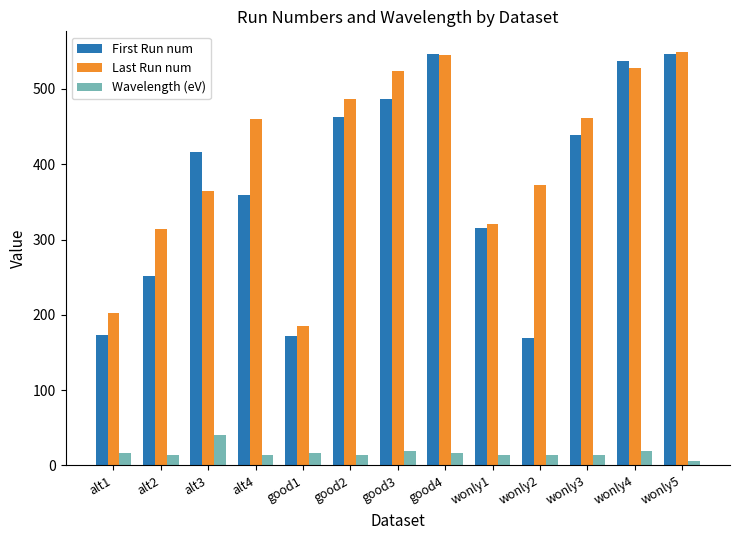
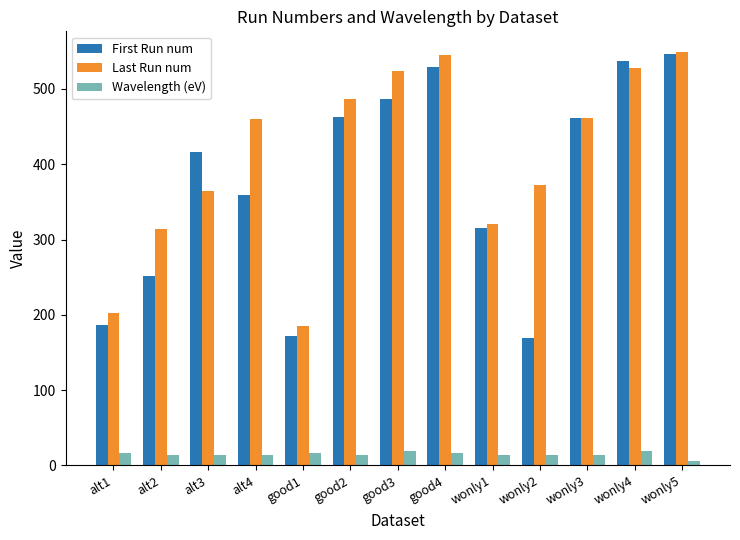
First Run num, alt1: 170 -> 190
Wavelength (eV), alt3: 40 -> 10
First Run num, good4: 550 -> 530
First Run num, wonly3: 440 -> 460
